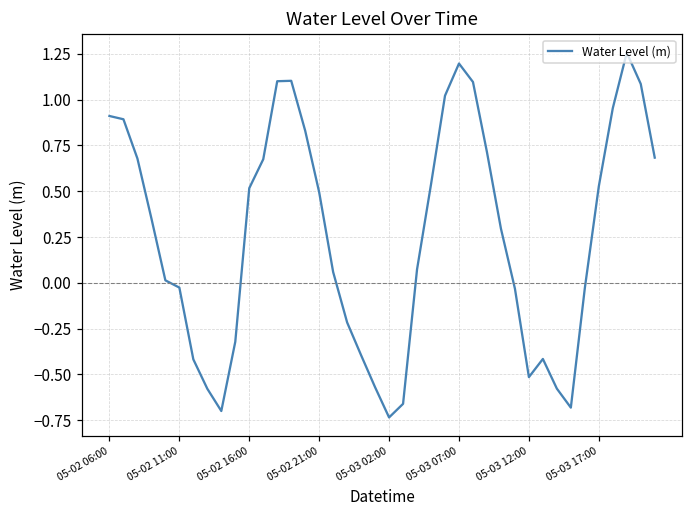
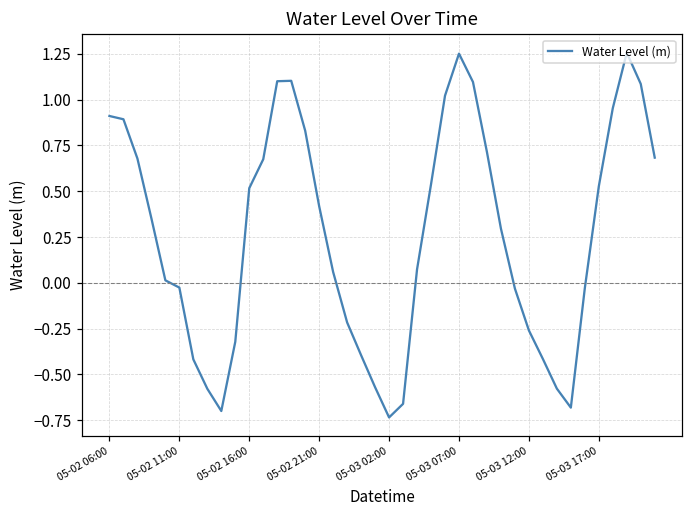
05-02 21:00: 0.49 -> 0.42
05-03 07:00: 1.20 -> 1.25
05-03 12:00: -0.51 -> -0.26
